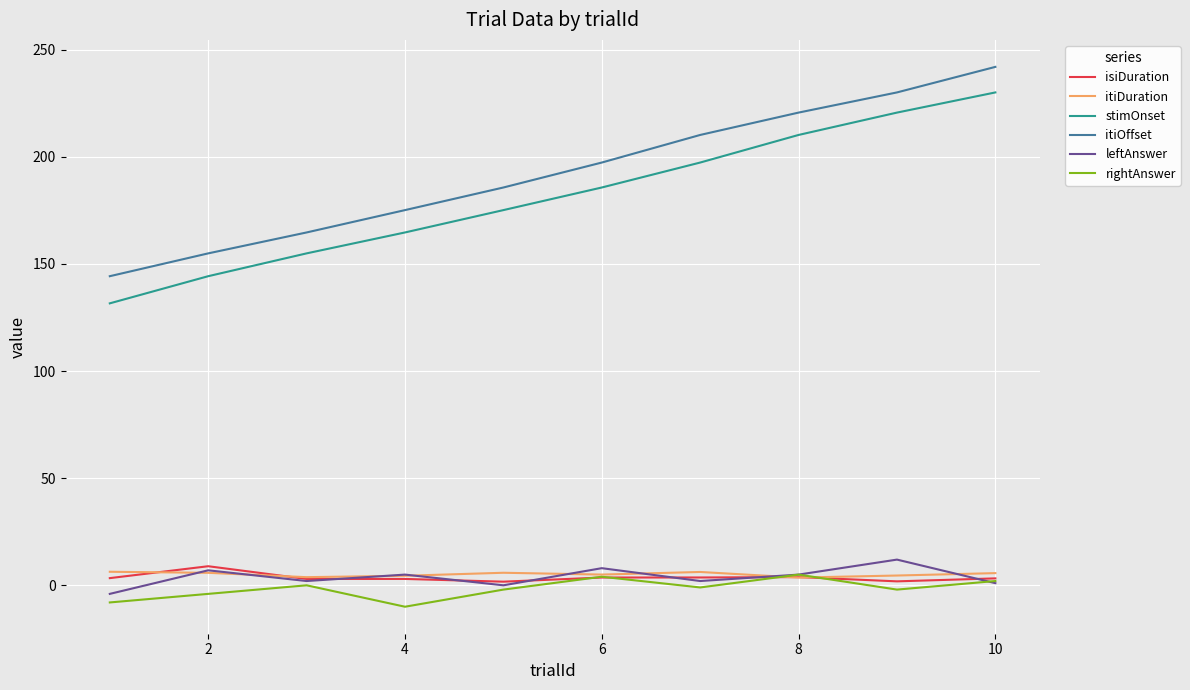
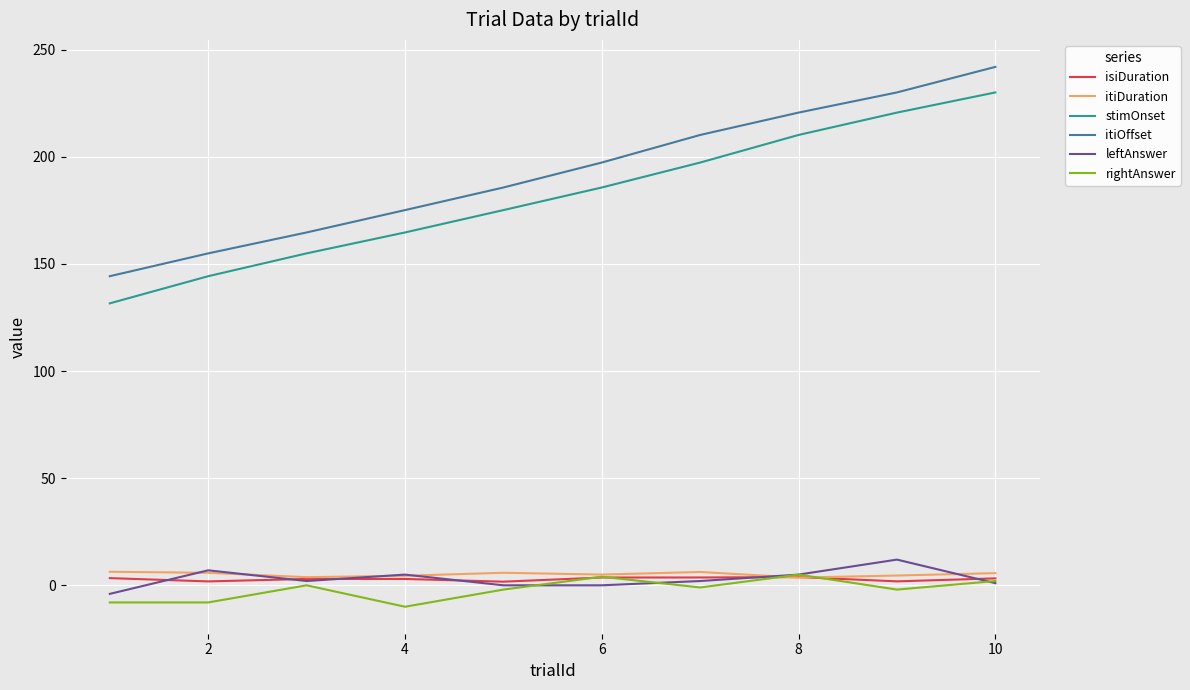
isiDuration, 2: 9 -> 2
rightAnswer, 2: -4 -> -8
leftAnswer, 6: 8 -> 0
